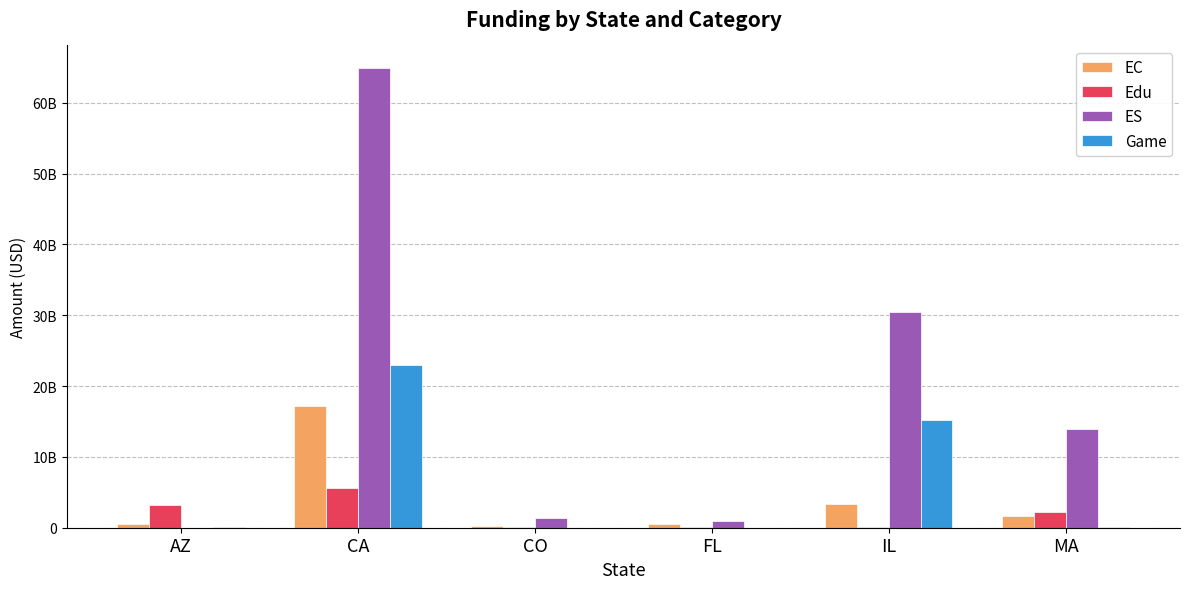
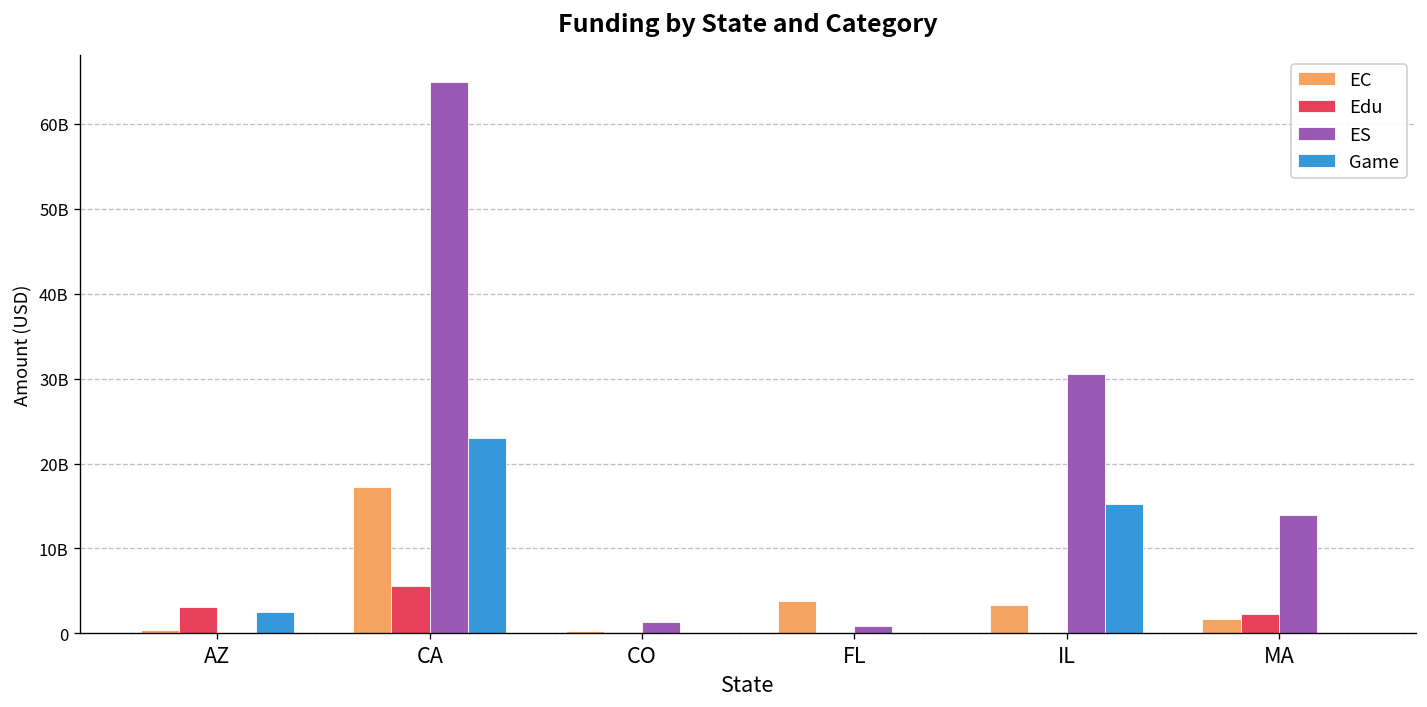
Game, AZ: 0 -> 2000000000
EC, FL: 0 -> 4000000000
